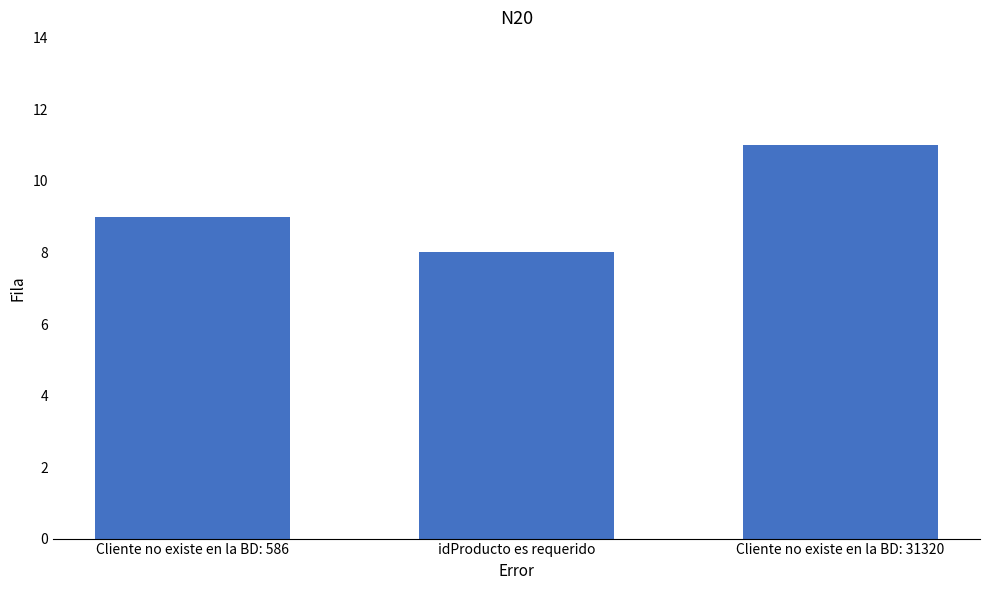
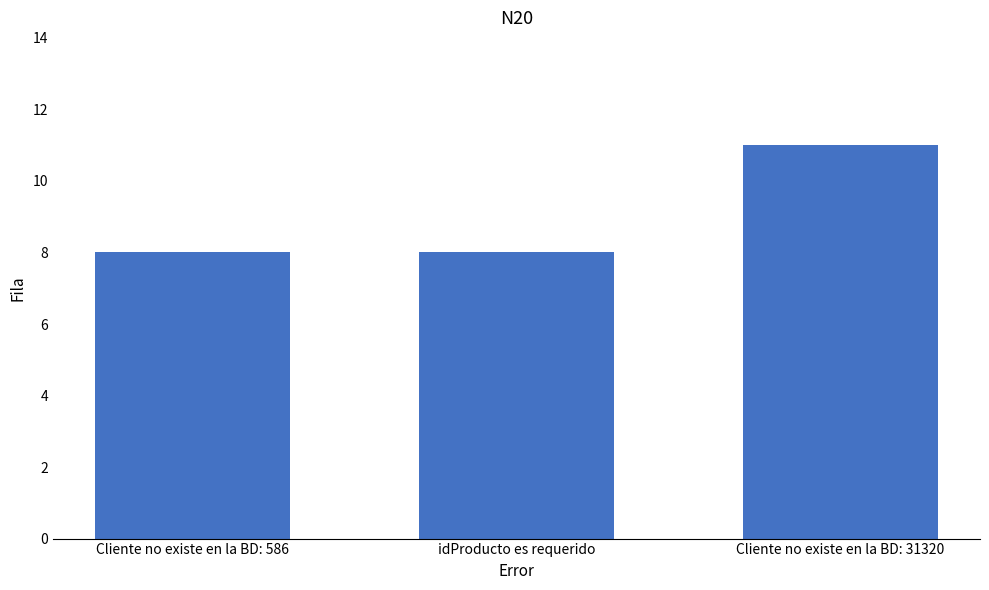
Cliente no existe en la BD: 586: 9 -> 8
